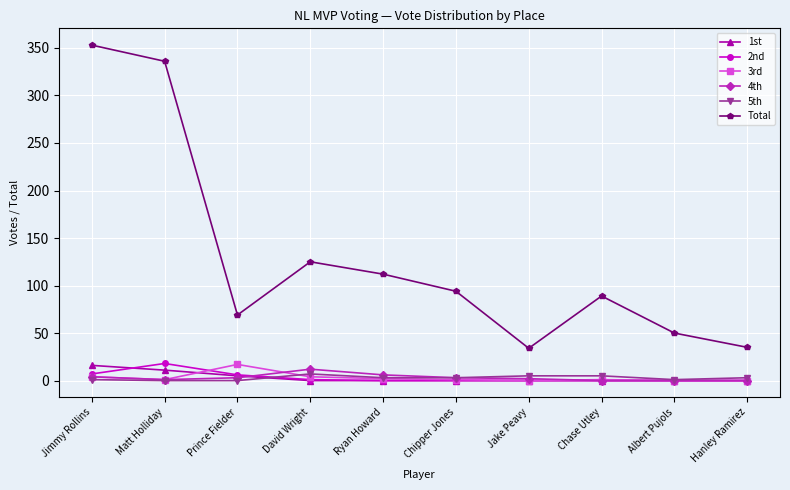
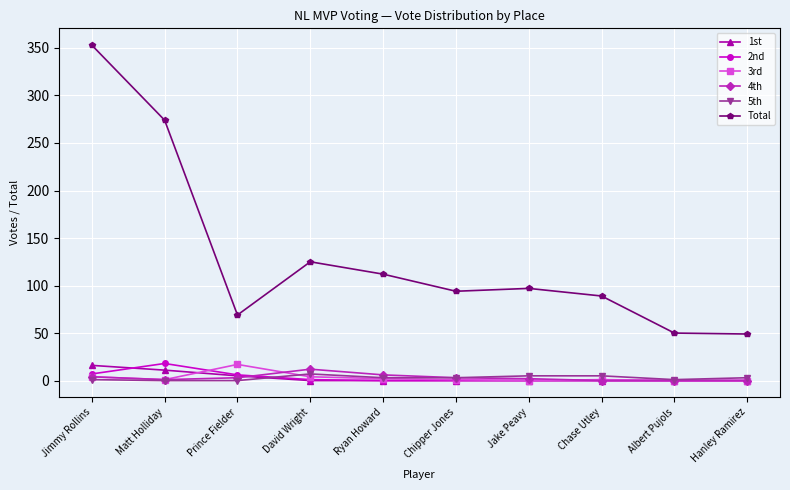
Total, Matt Holliday: 340 -> 270
Total, Jake Peavy: 30 -> 100
Total, Hanley Ramirez: 40 -> 50
